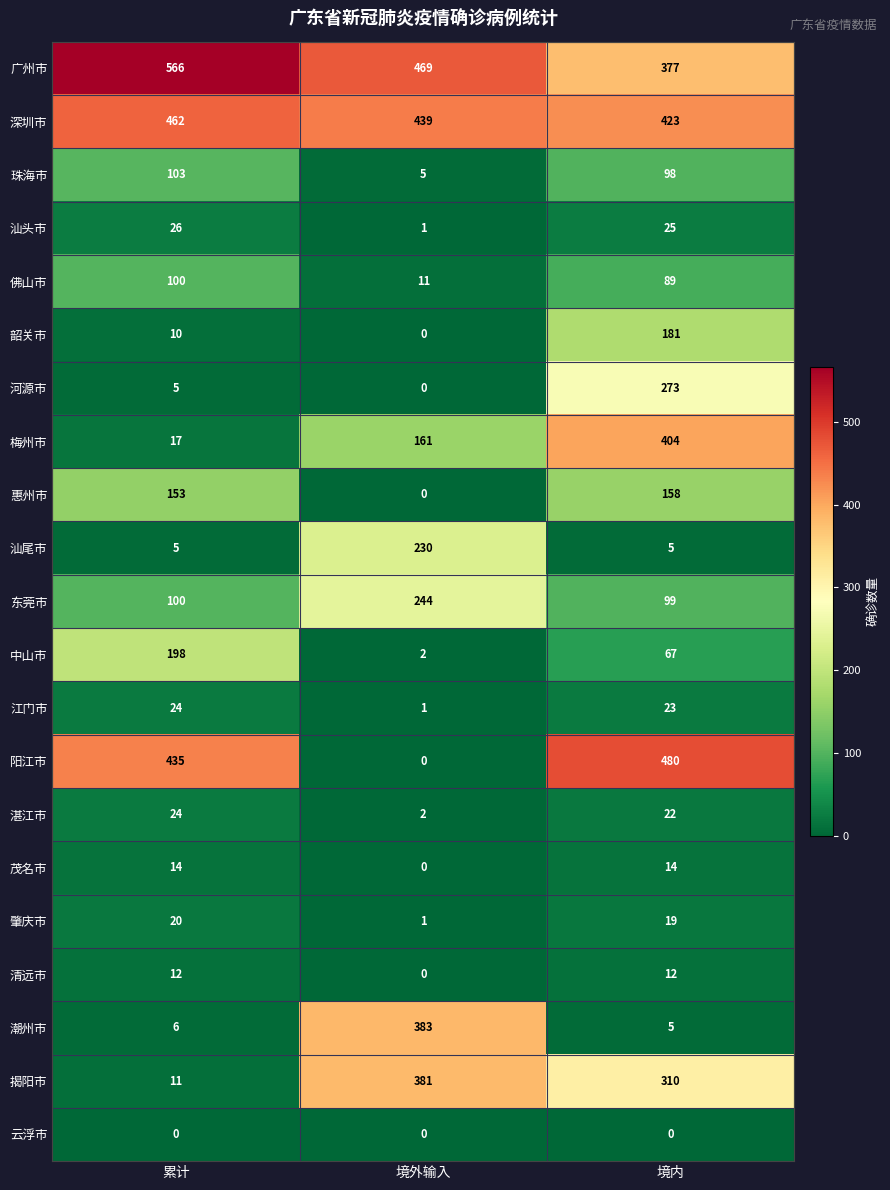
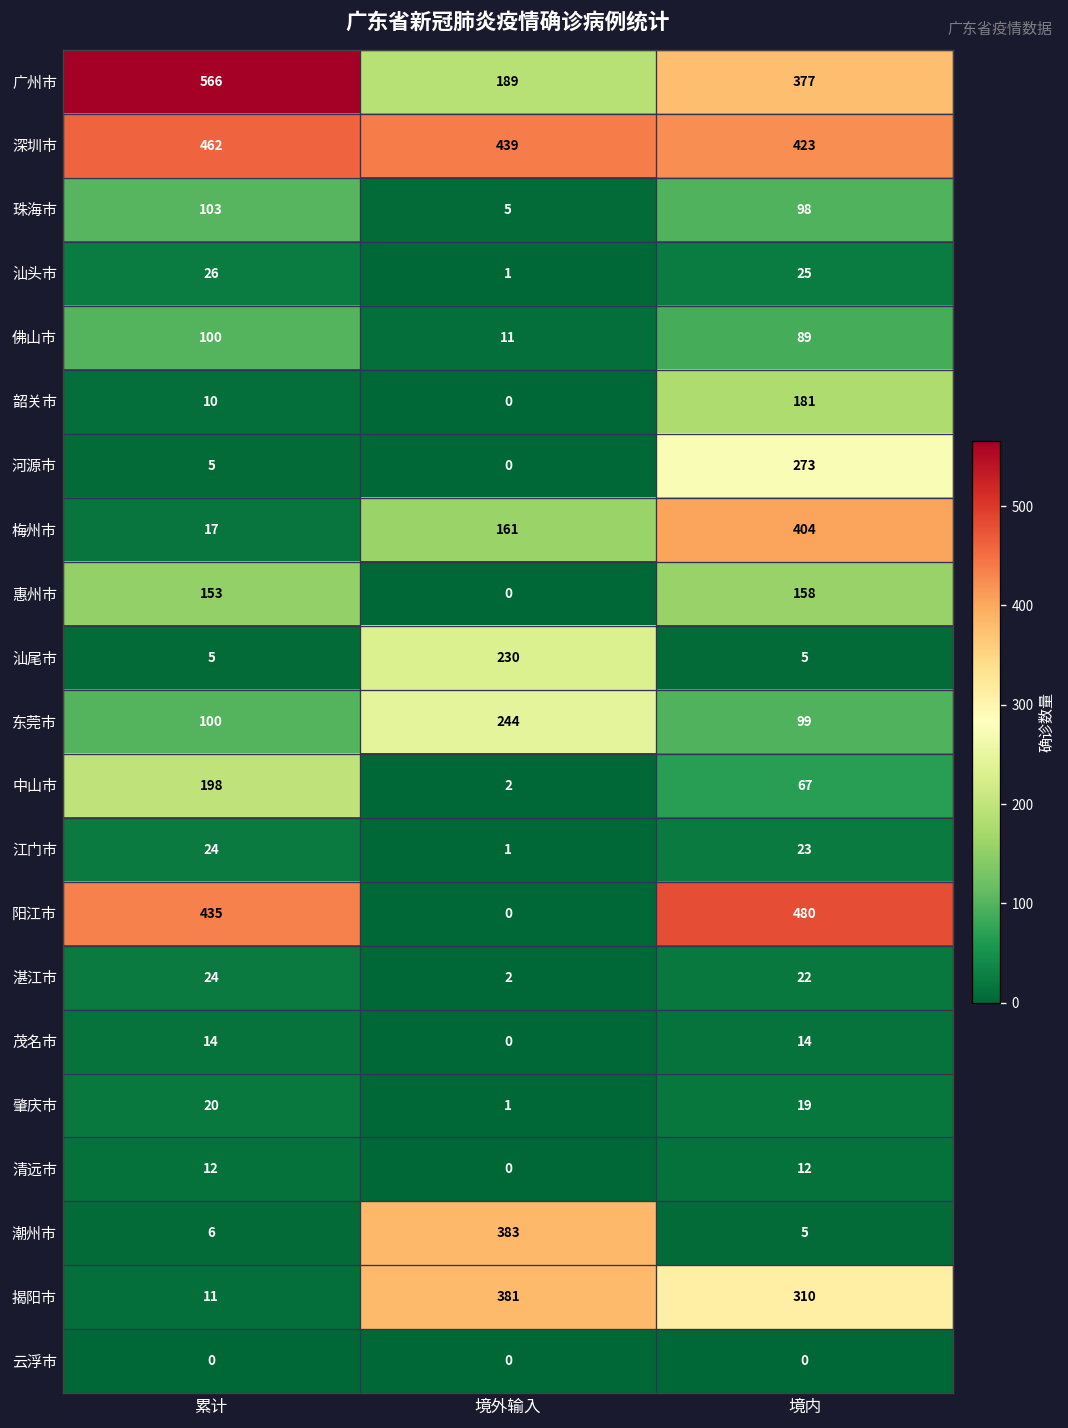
广州市, 境外输入: 469 -> 189
